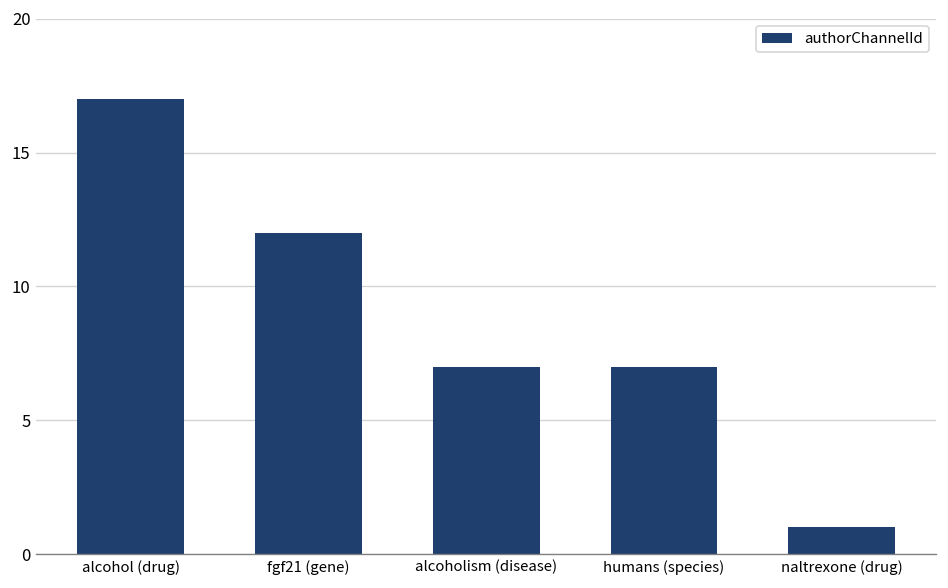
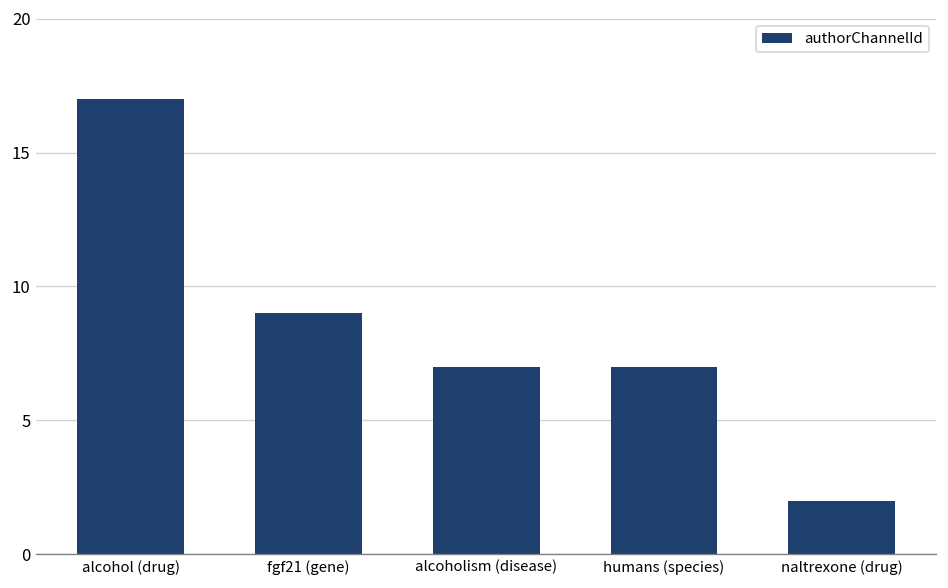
fgf21 (gene): 12 -> 9
naltrexone (drug): 1 -> 2
